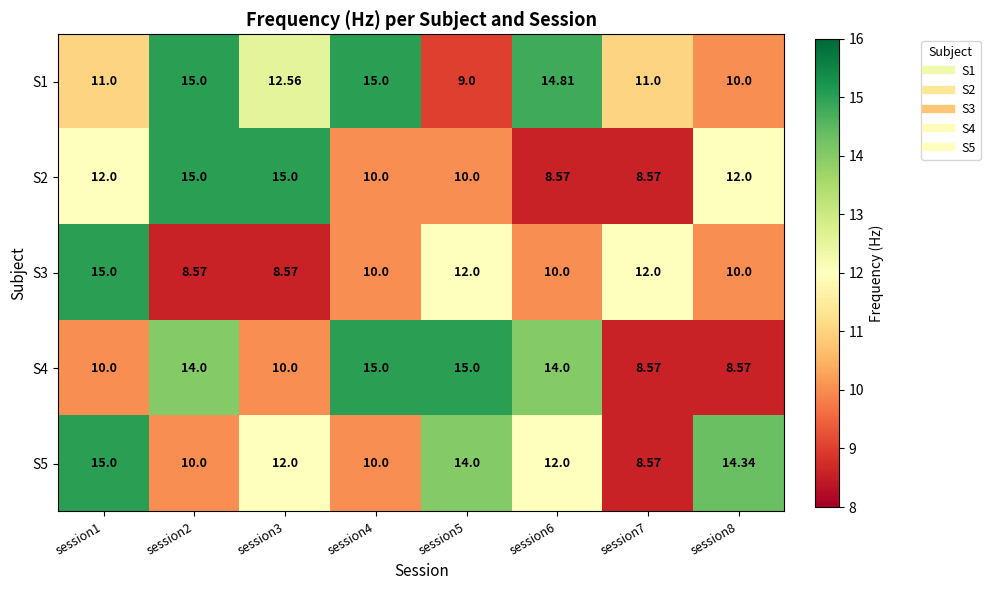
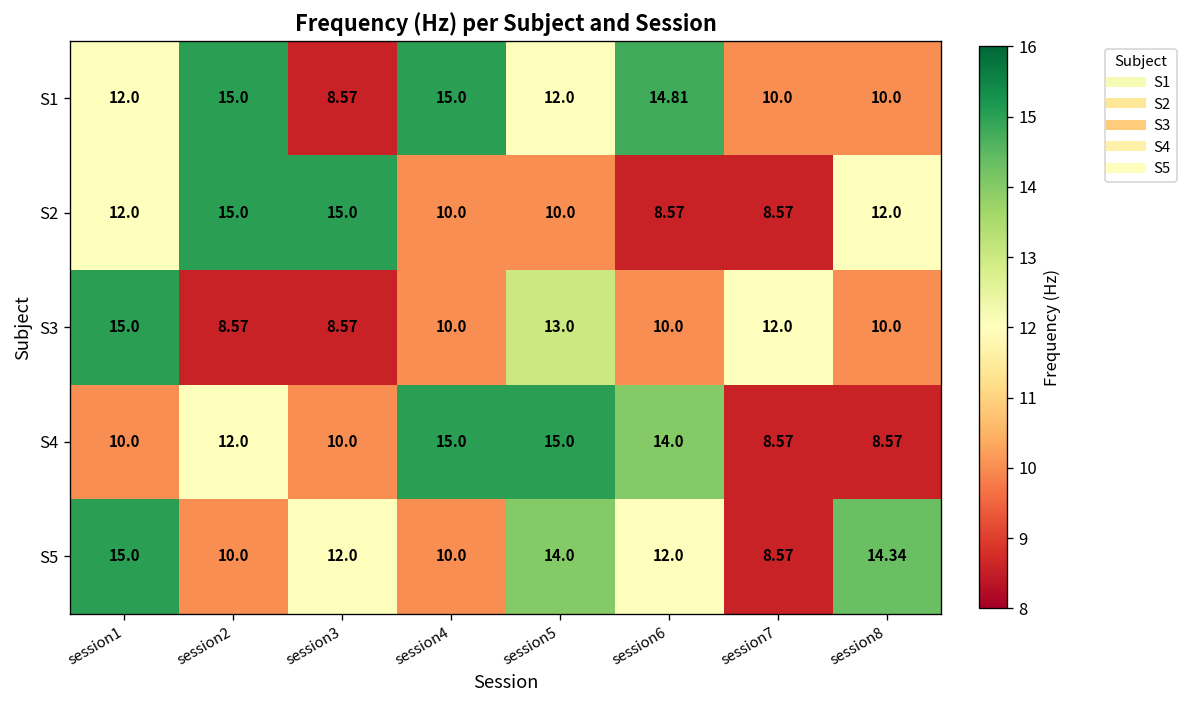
S1, session1: 11.0 -> 12.0
S1, session3: 12.56 -> 8.57
S1, session5: 9.0 -> 12.0
S1, session7: 11.0 -> 10.0
S3, session5: 12.0 -> 13.0
S4, session2: 14.0 -> 12.0
